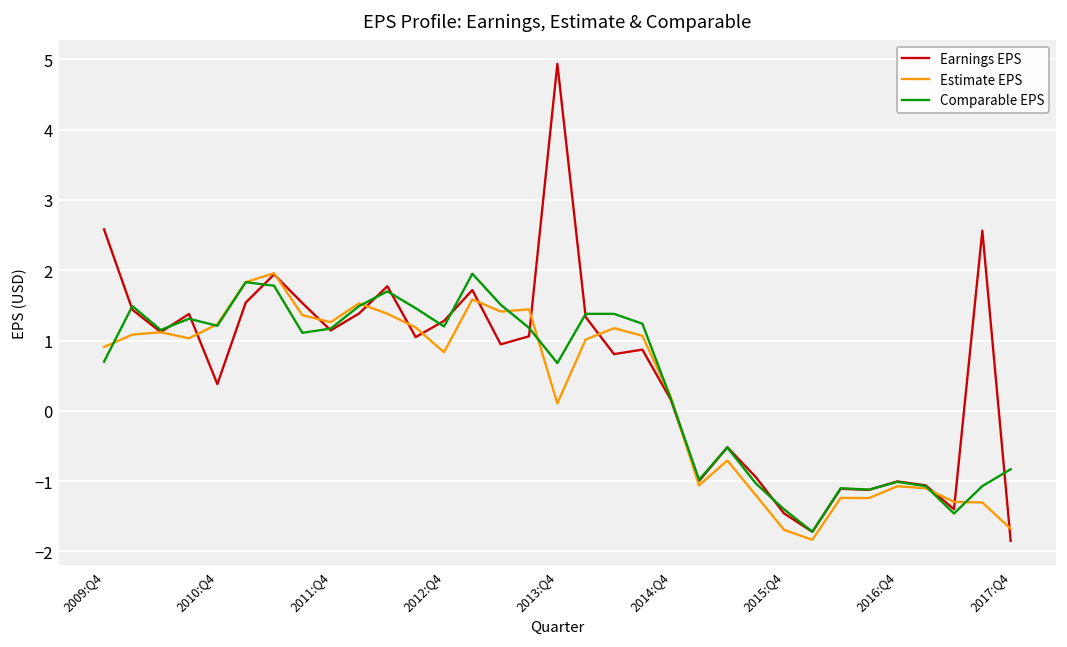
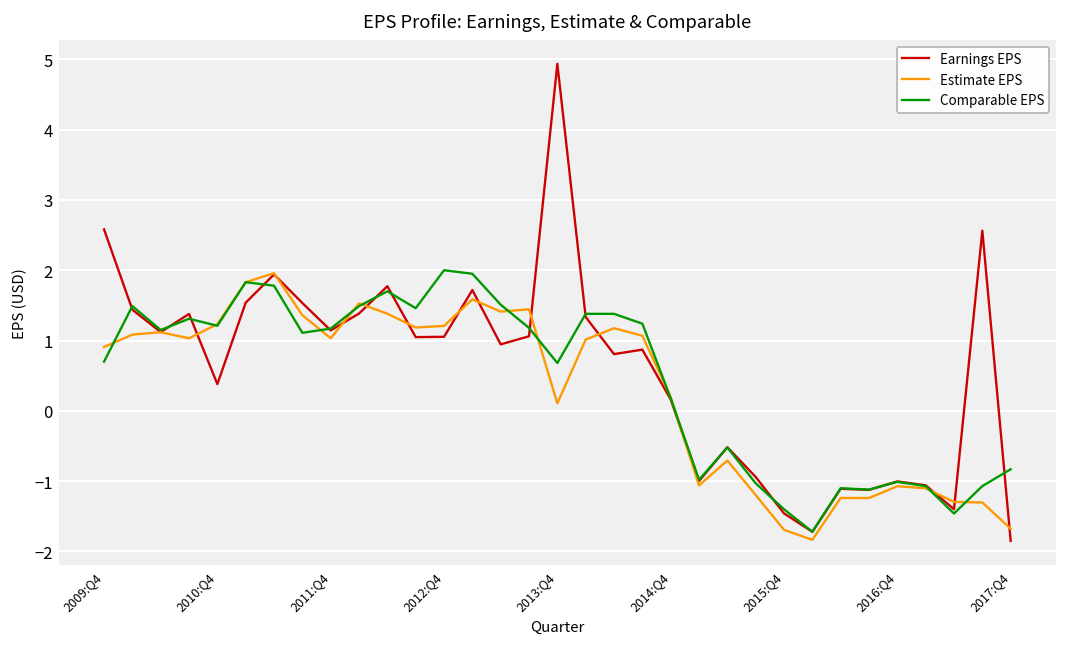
Estimate EPS, 2011:Q4: 1.3 -> 1.0
Earnings EPS, 2012:Q4: 1.3 -> 1.1
Estimate EPS, 2012:Q4: 0.8 -> 1.2
Comparable EPS, 2012:Q4: 1.2 -> 2.0
